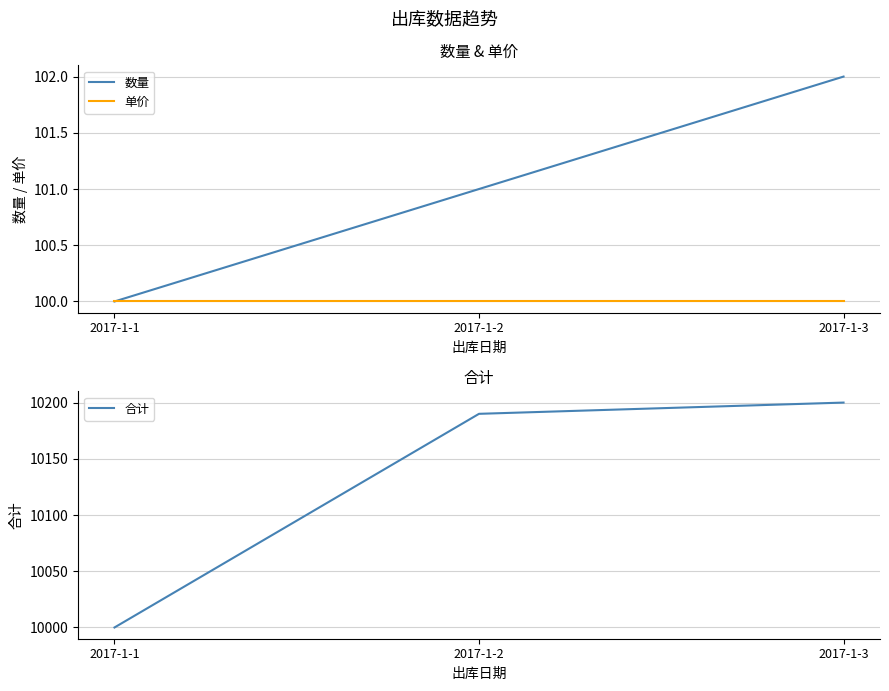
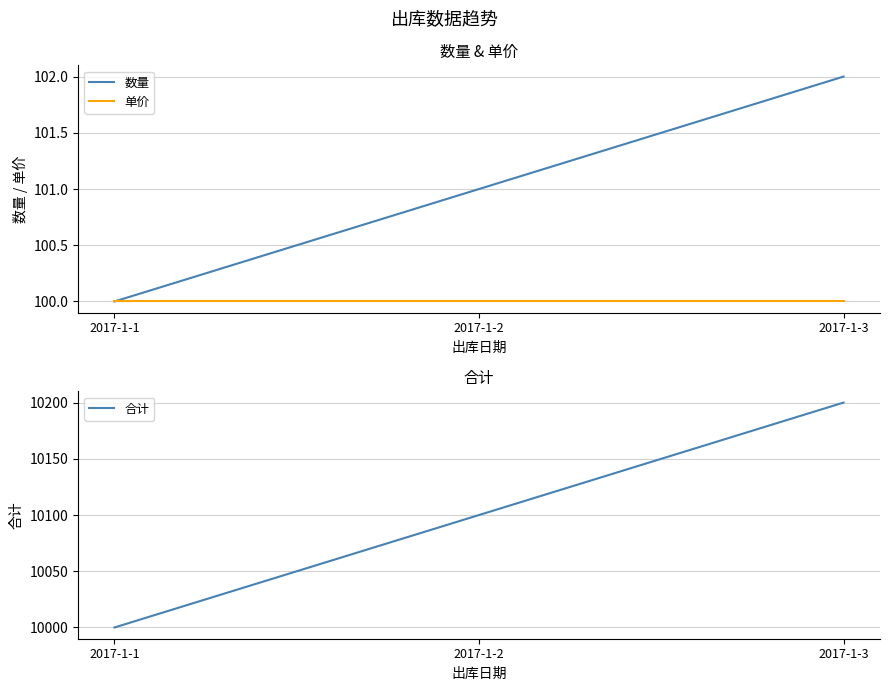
合计, 2017-1-2: 10190 -> 10100
